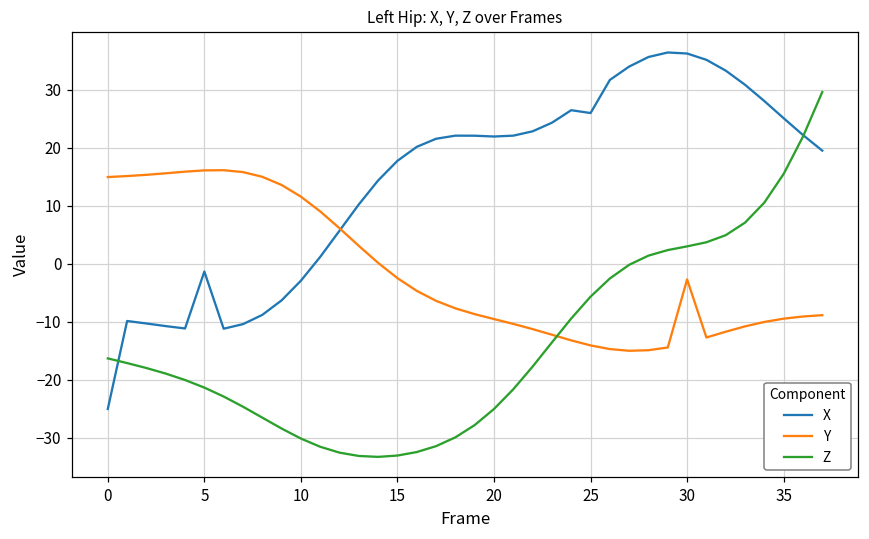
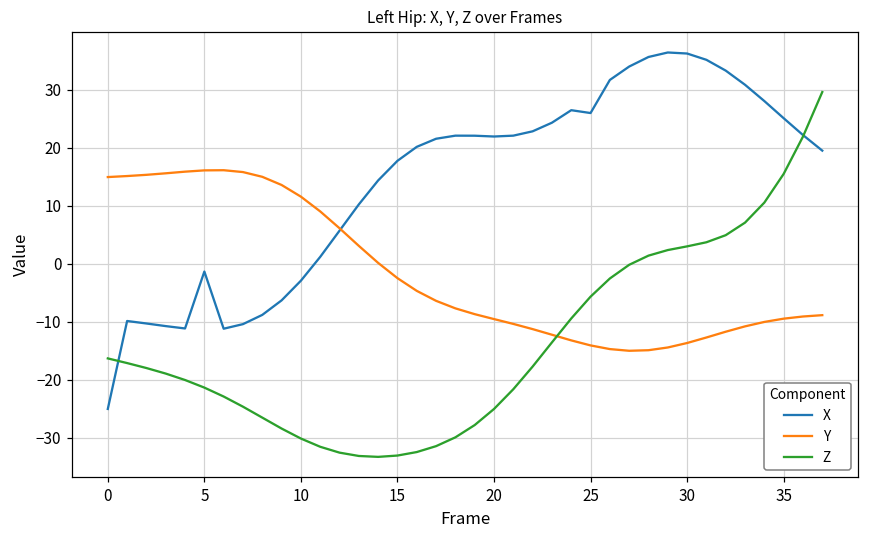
Y, 30: -3 -> -14
